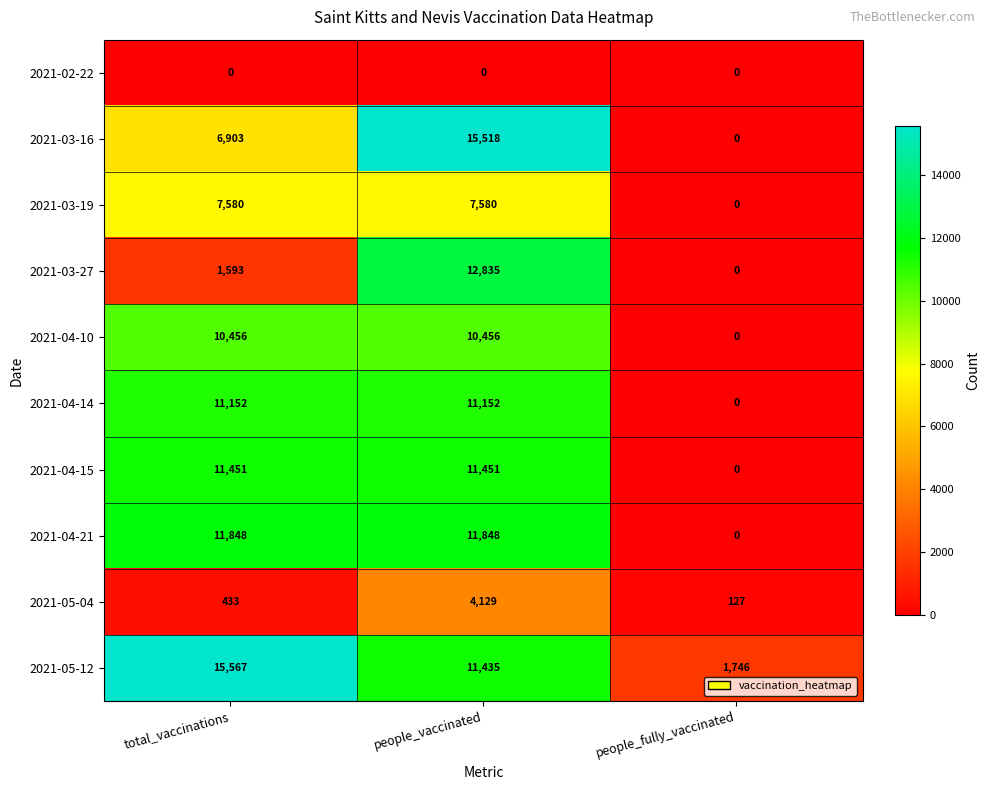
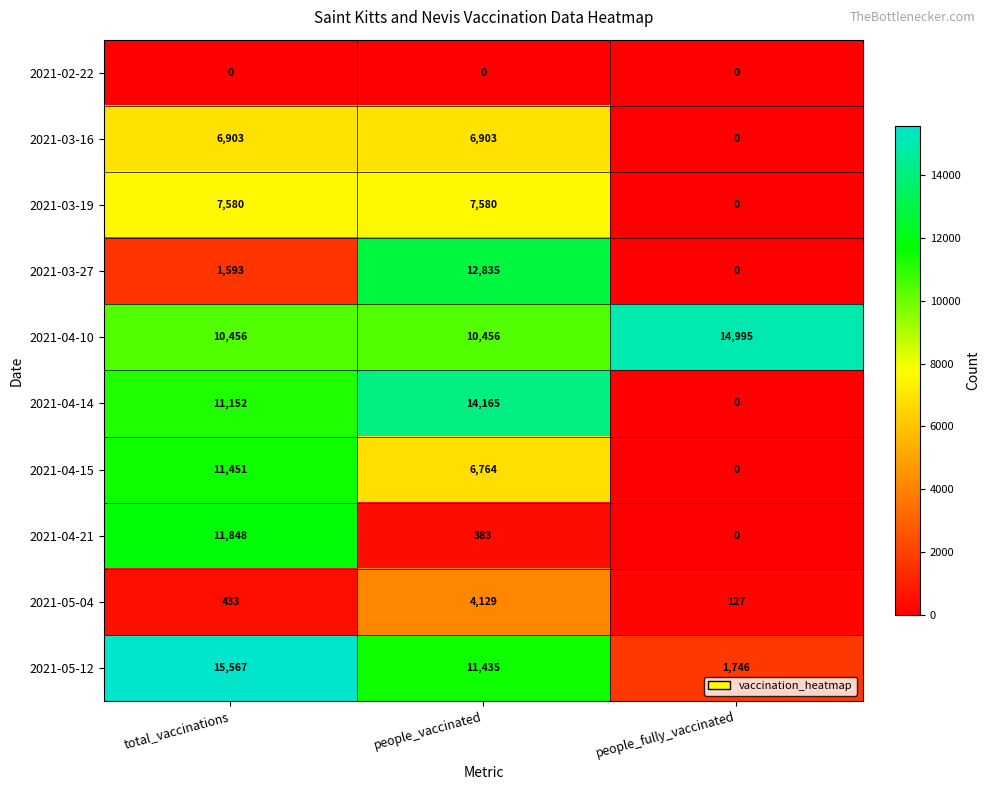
2021-03-16, people_vaccinated: 15,518 -> 6,903
2021-04-10, people_fully_vaccinated: 0 -> 14,995
2021-04-14, people_vaccinated: 11,152 -> 14,165
2021-04-15, people_vaccinated: 11,451 -> 6,764
2021-04-21, people_vaccinated: 11,848 -> 383
